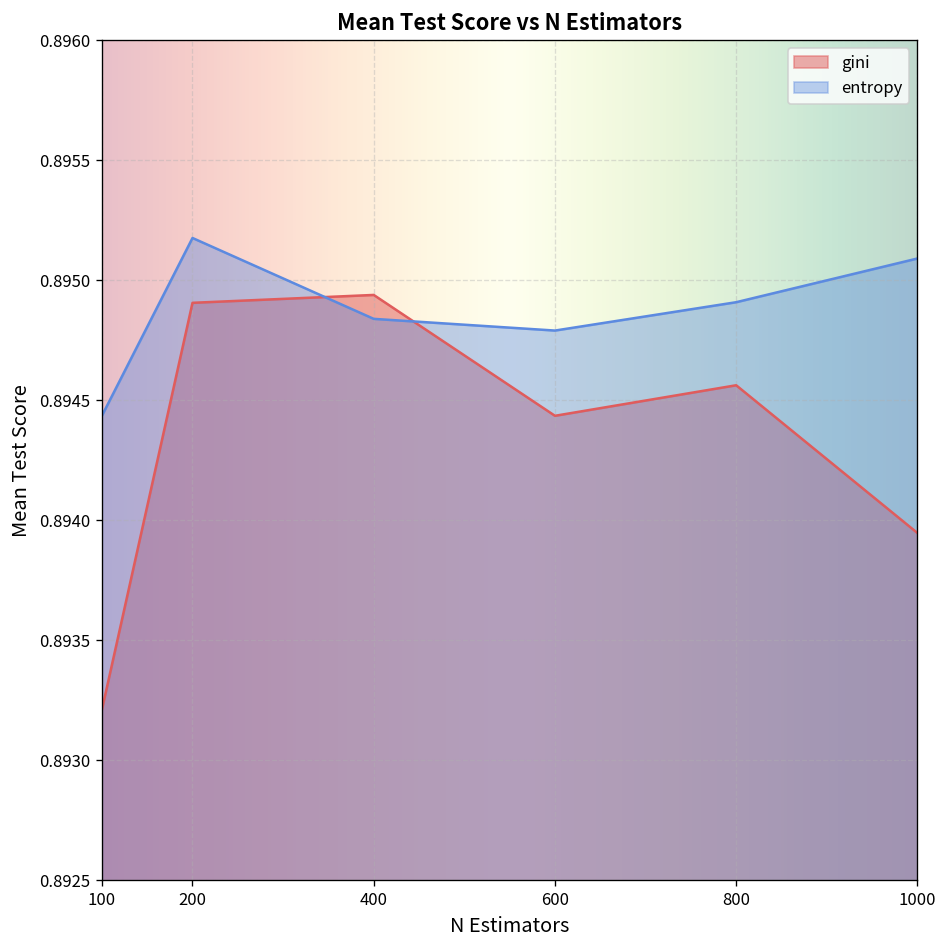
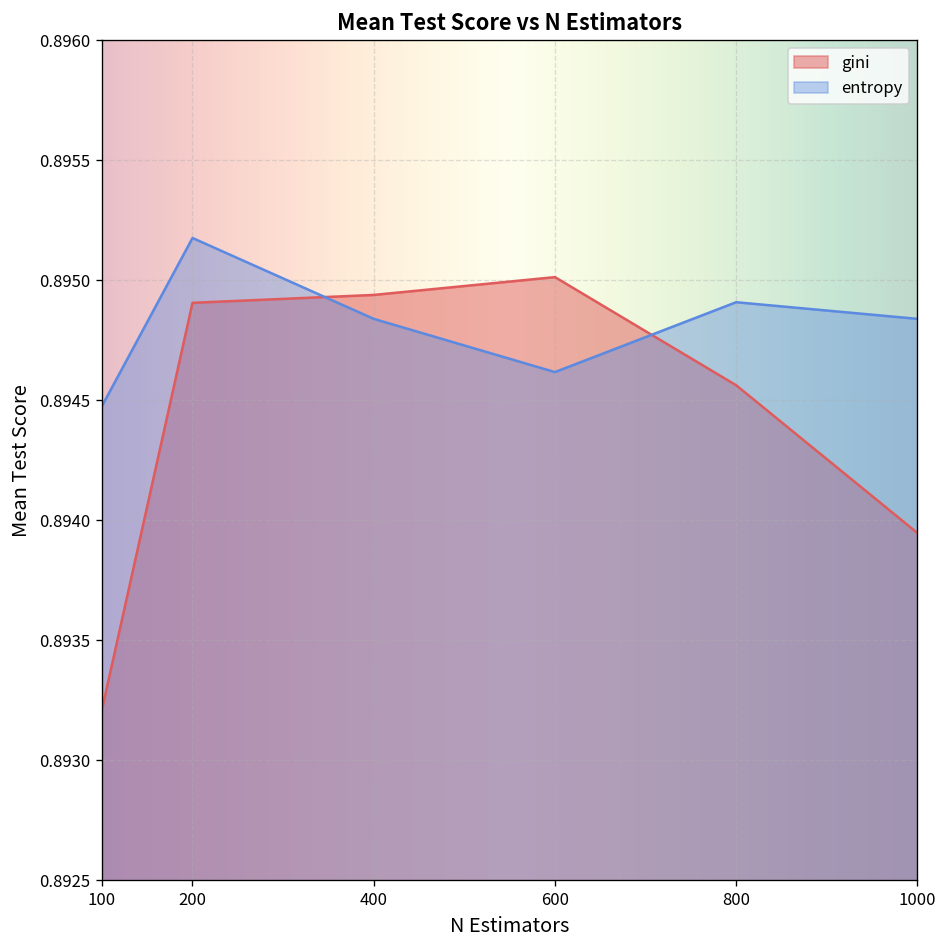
entropy, 100: 0.89444 -> 0.89448
gini, 600: 0.89444 -> 0.89501
entropy, 600: 0.89479 -> 0.89462
entropy, 1000: 0.89509 -> 0.89484
